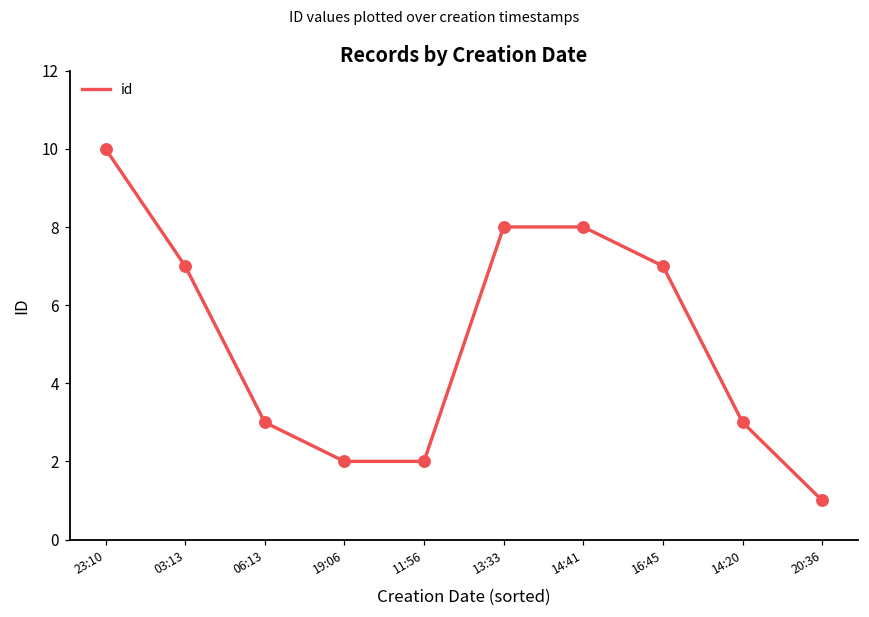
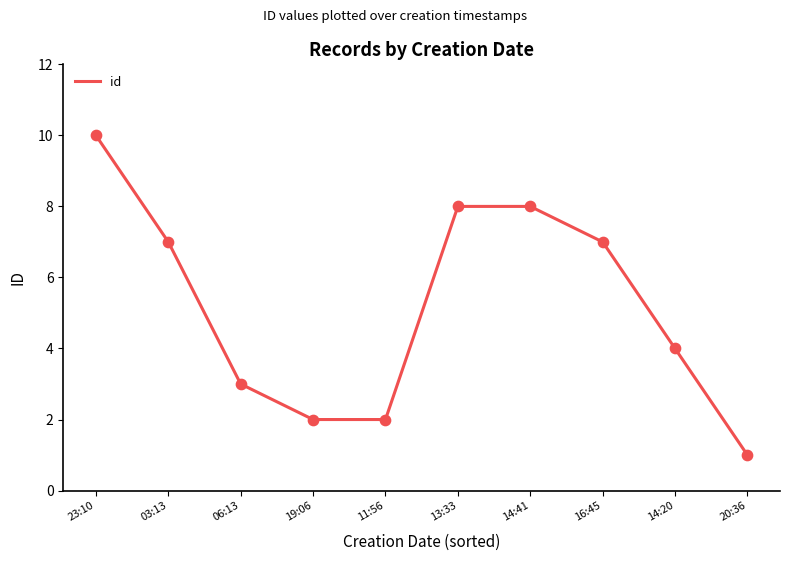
14:20: 3 -> 4
